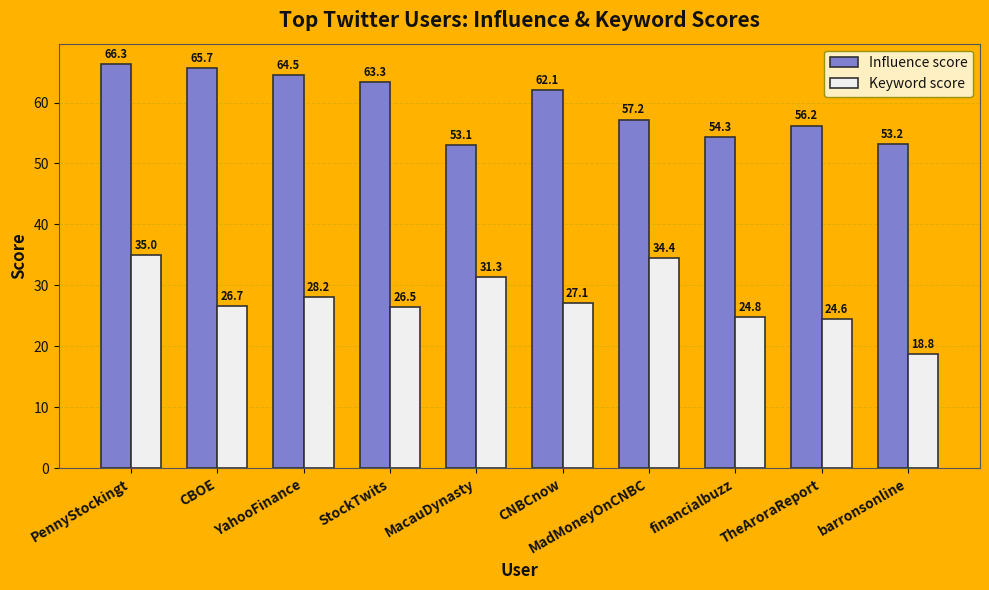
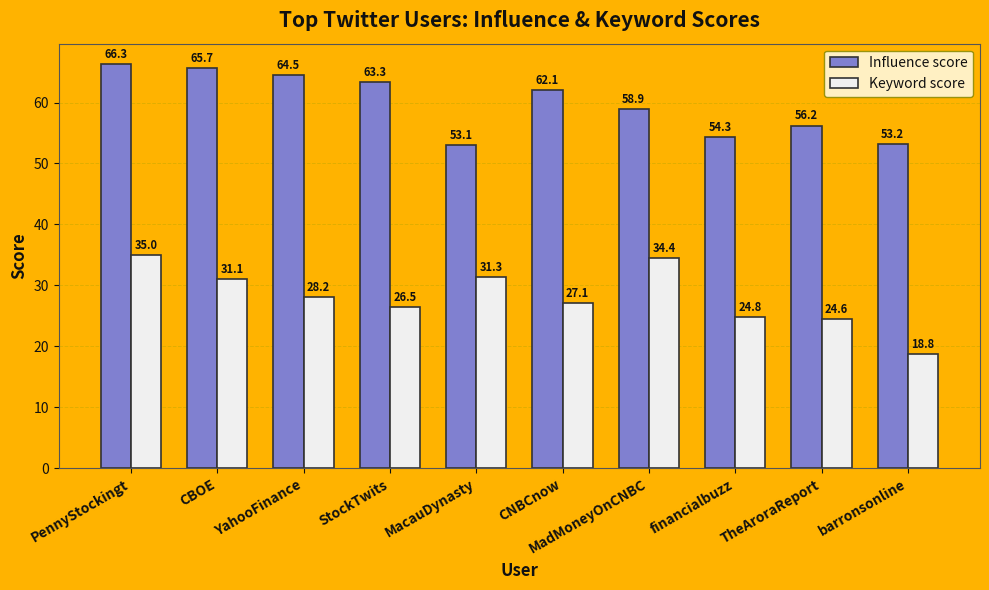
Keyword score, CBOE: 26.7 -> 31.1
Influence score, MadMoneyOnCNBC: 57.2 -> 58.9
